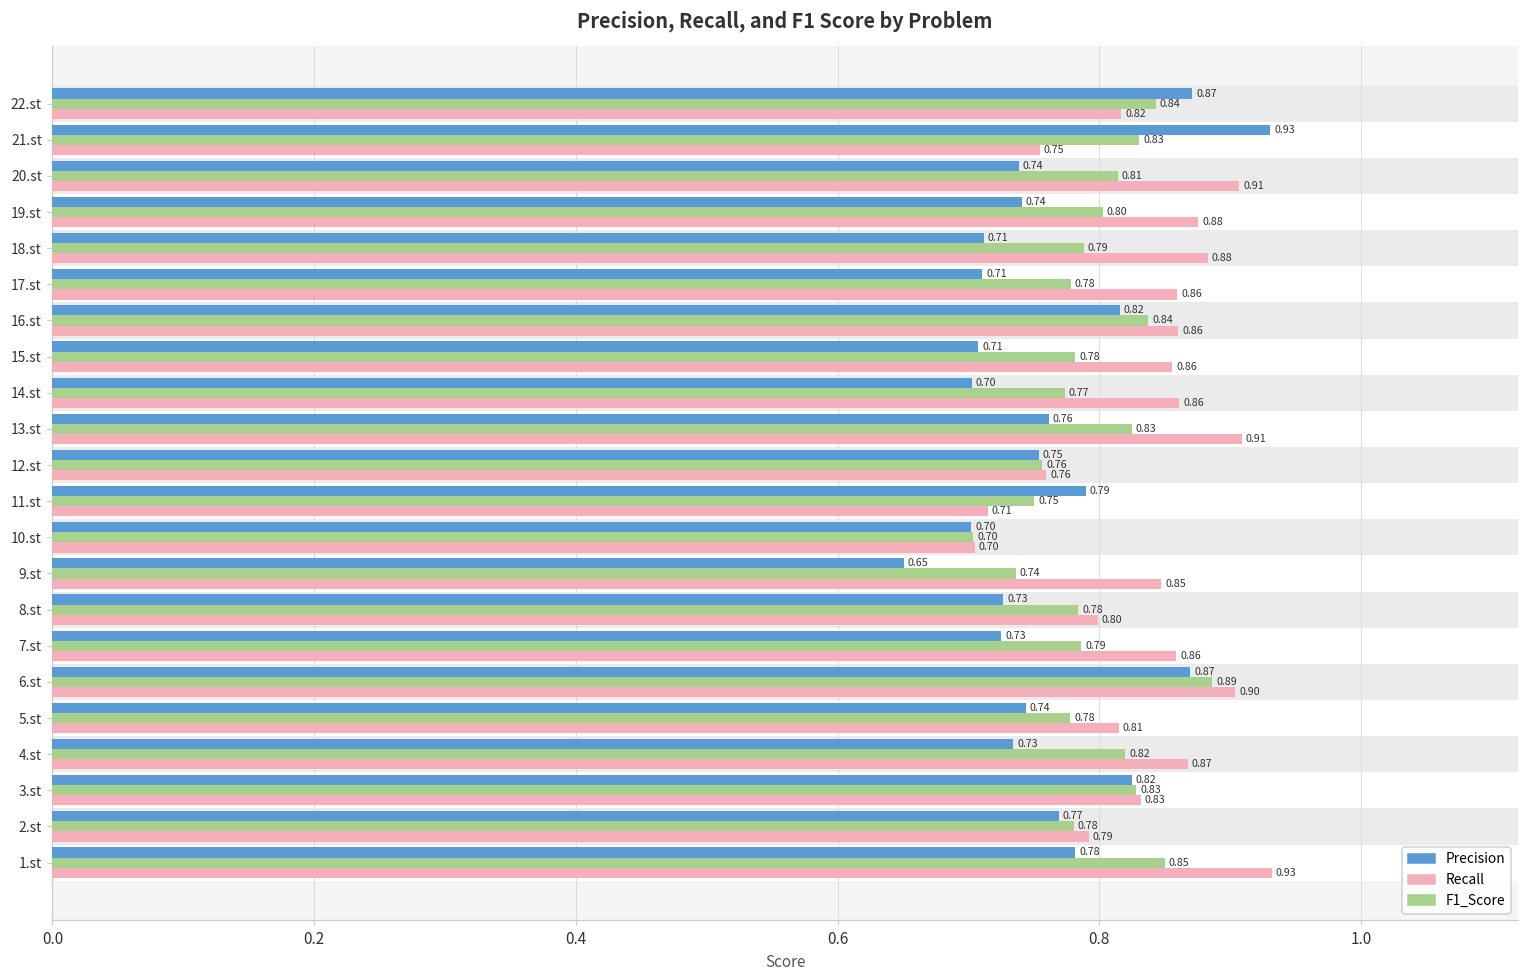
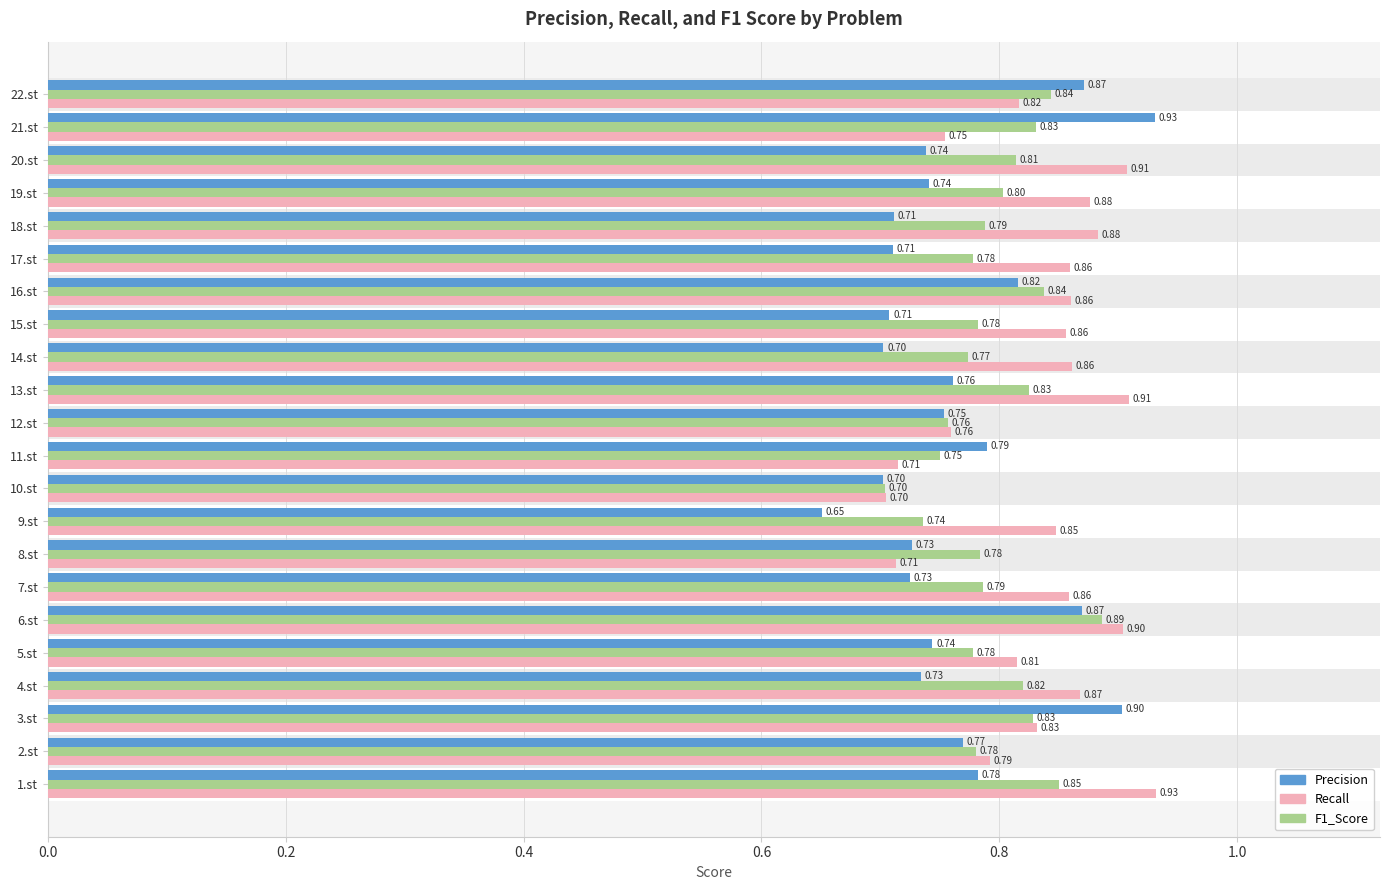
Recall, 8.st: 0.80 -> 0.71
Precision, 3.st: 0.82 -> 0.90
